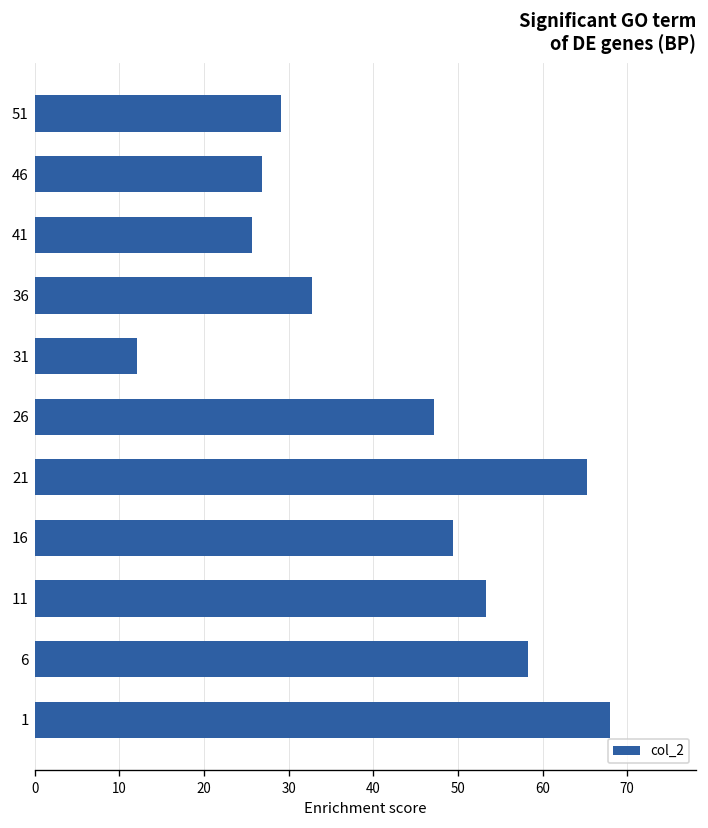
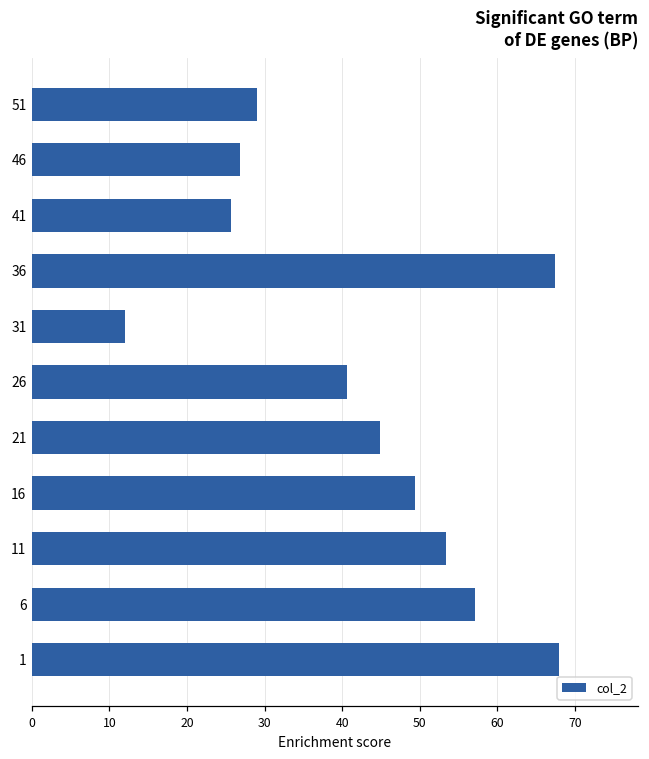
36: 33 -> 67
26: 47 -> 41
21: 65 -> 45
6: 58 -> 57
